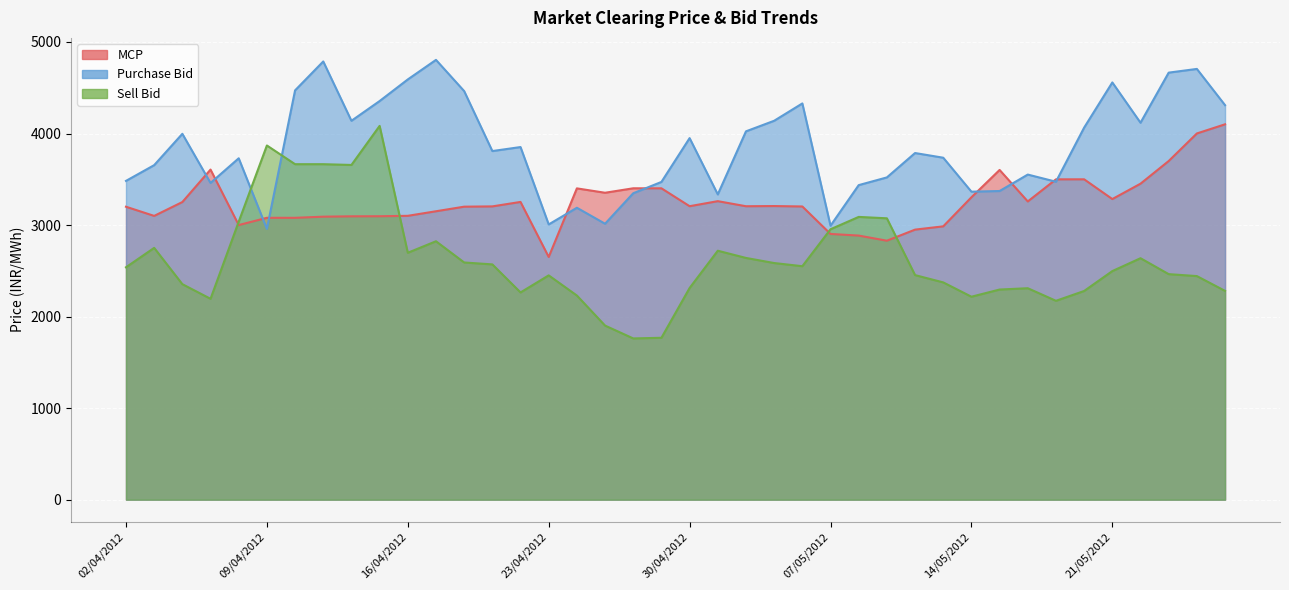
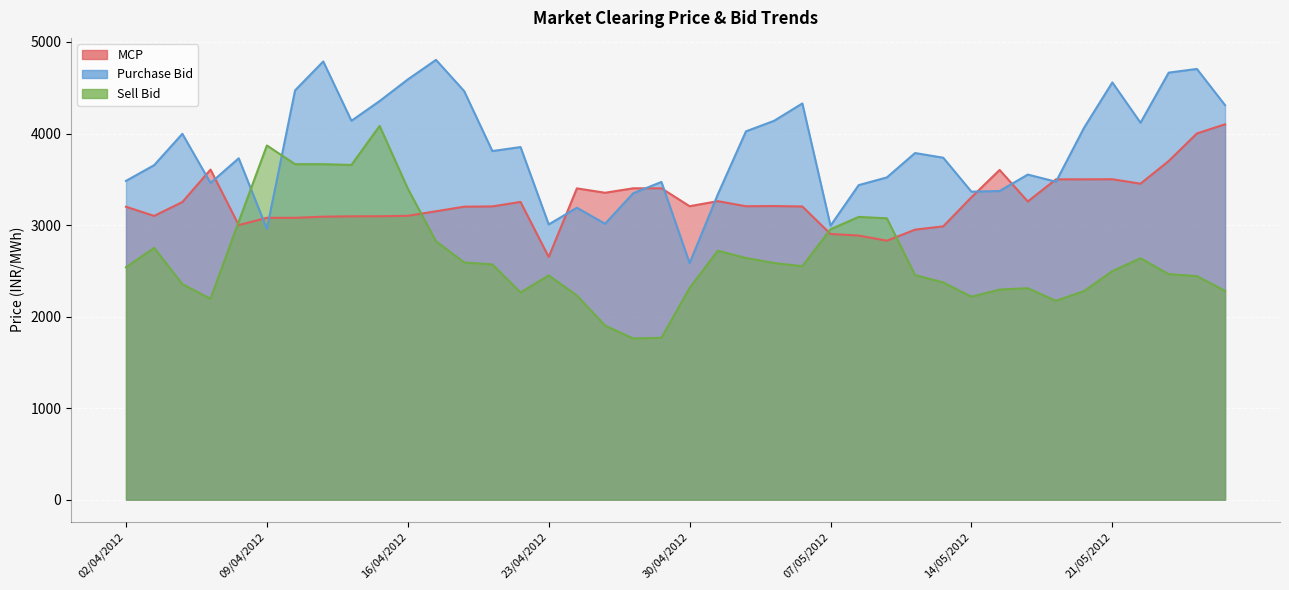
Sell Bid, 16/04/2012: 2700 -> 3400
Purchase Bid, 30/04/2012: 3900 -> 2600
MCP, 21/05/2012: 3300 -> 3500
